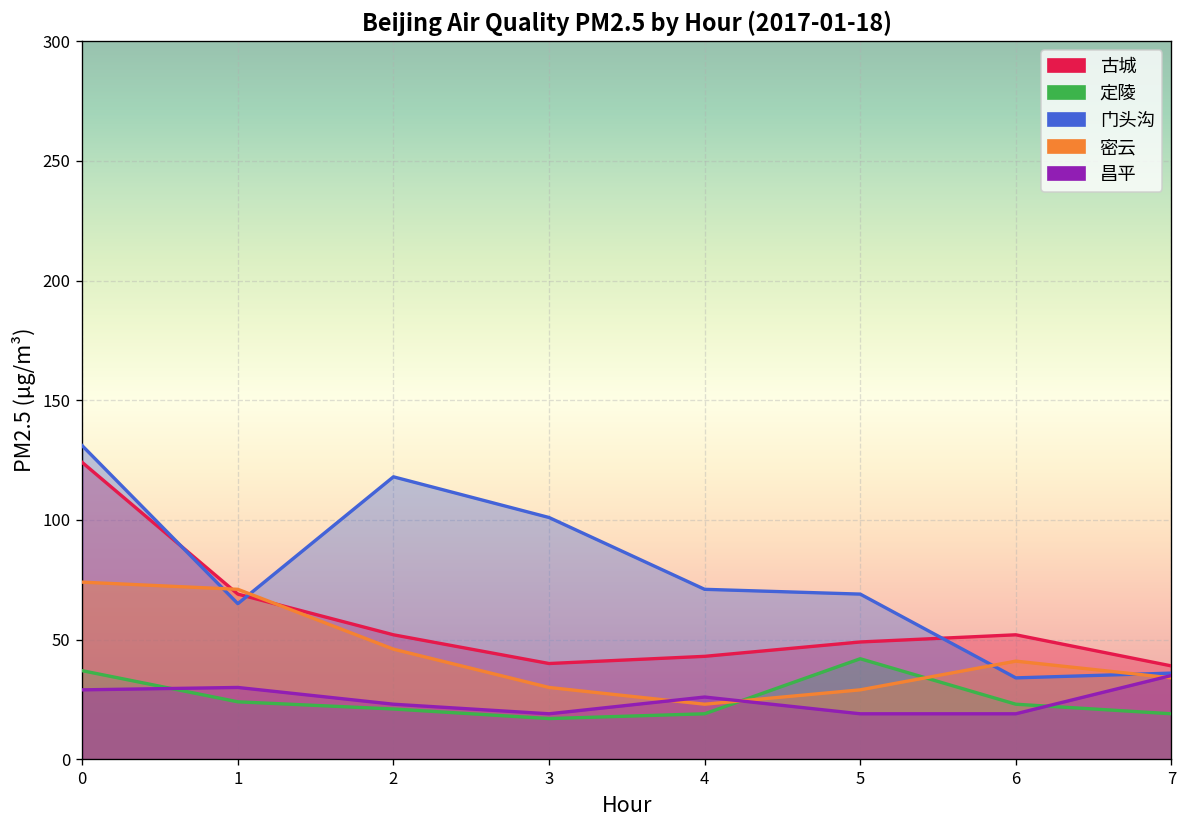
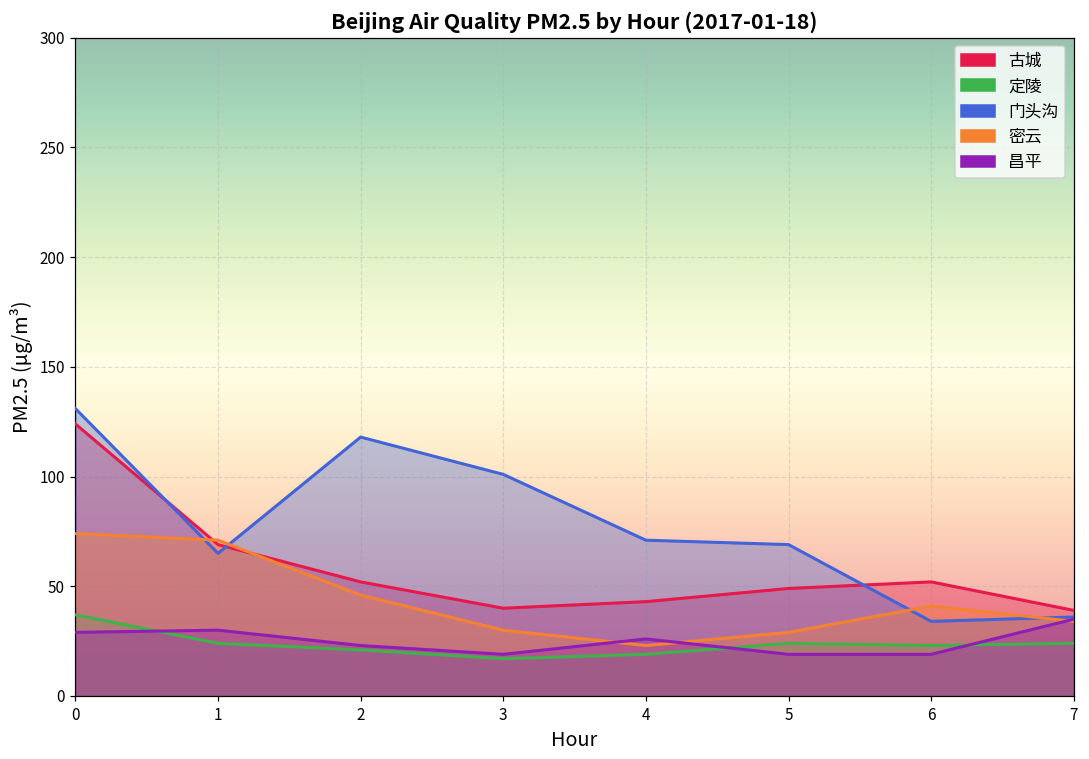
定陵, 5: 42 -> 24
定陵, 7: 19 -> 24
